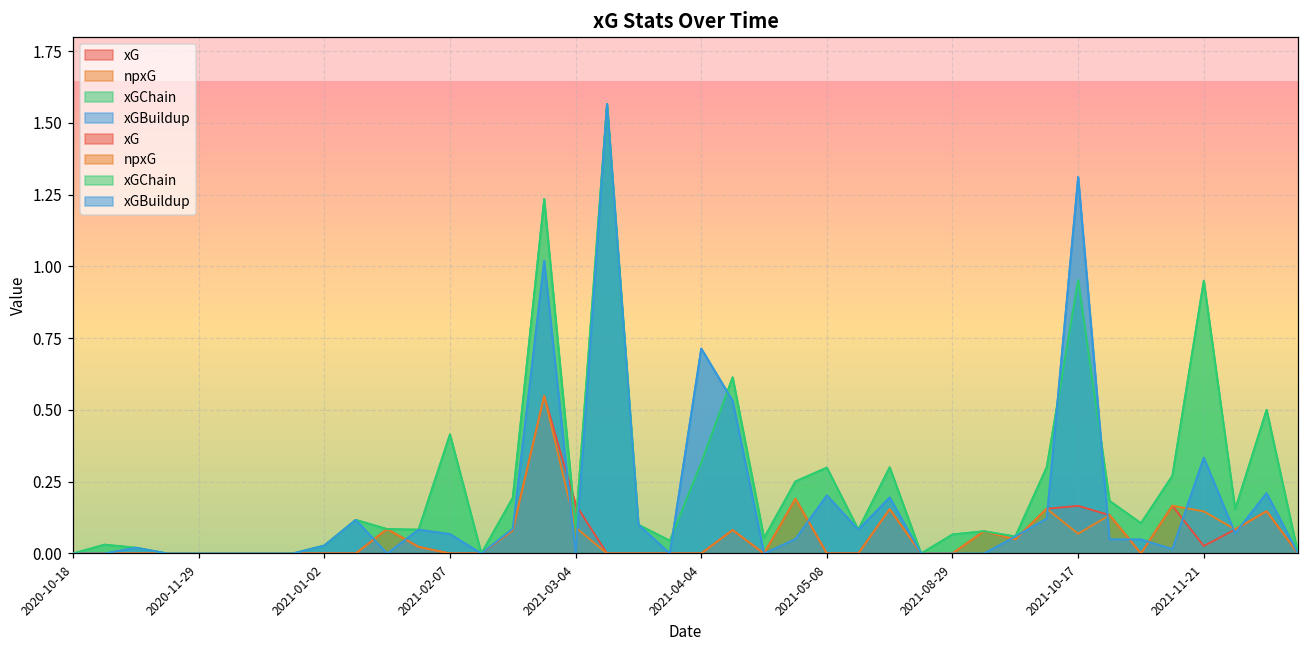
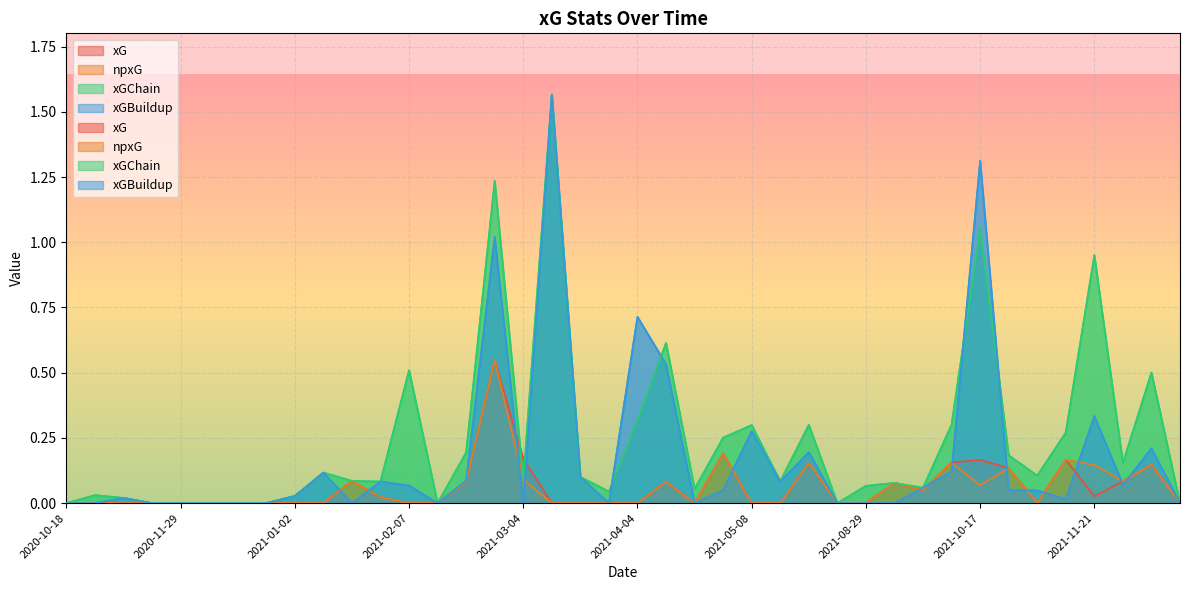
xGChain, 2021-02-07: 0.41 -> 0.51
xGBuildup, 2021-05-08: 0.20 -> 0.28
xGChain, 2021-10-17: 0.95 -> 1.05
